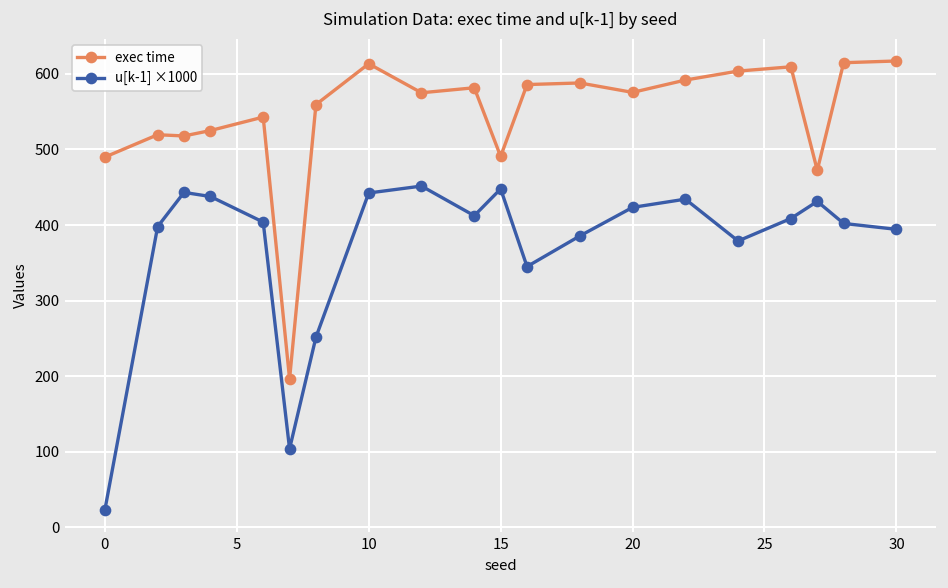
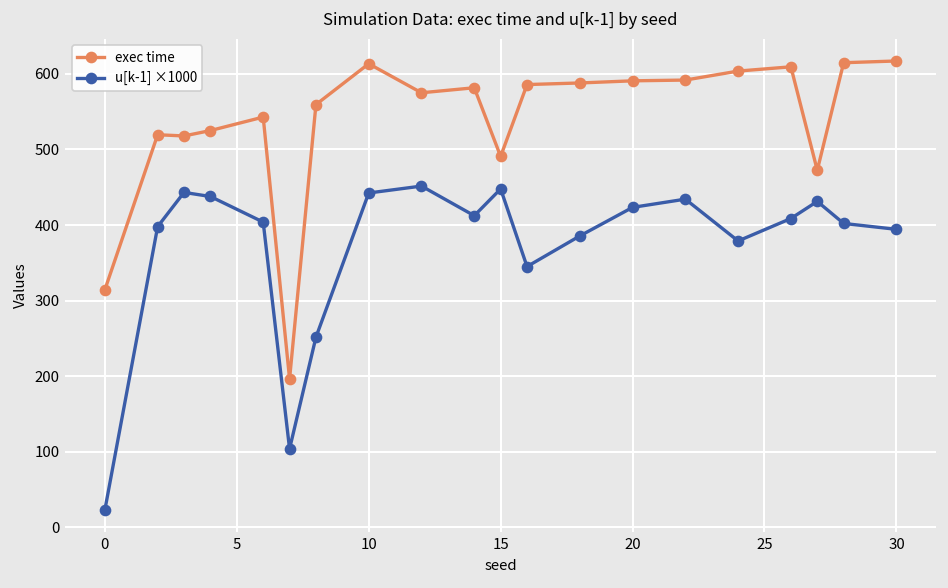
exec time, 0: 490 -> 310
exec time, 20: 580 -> 590
